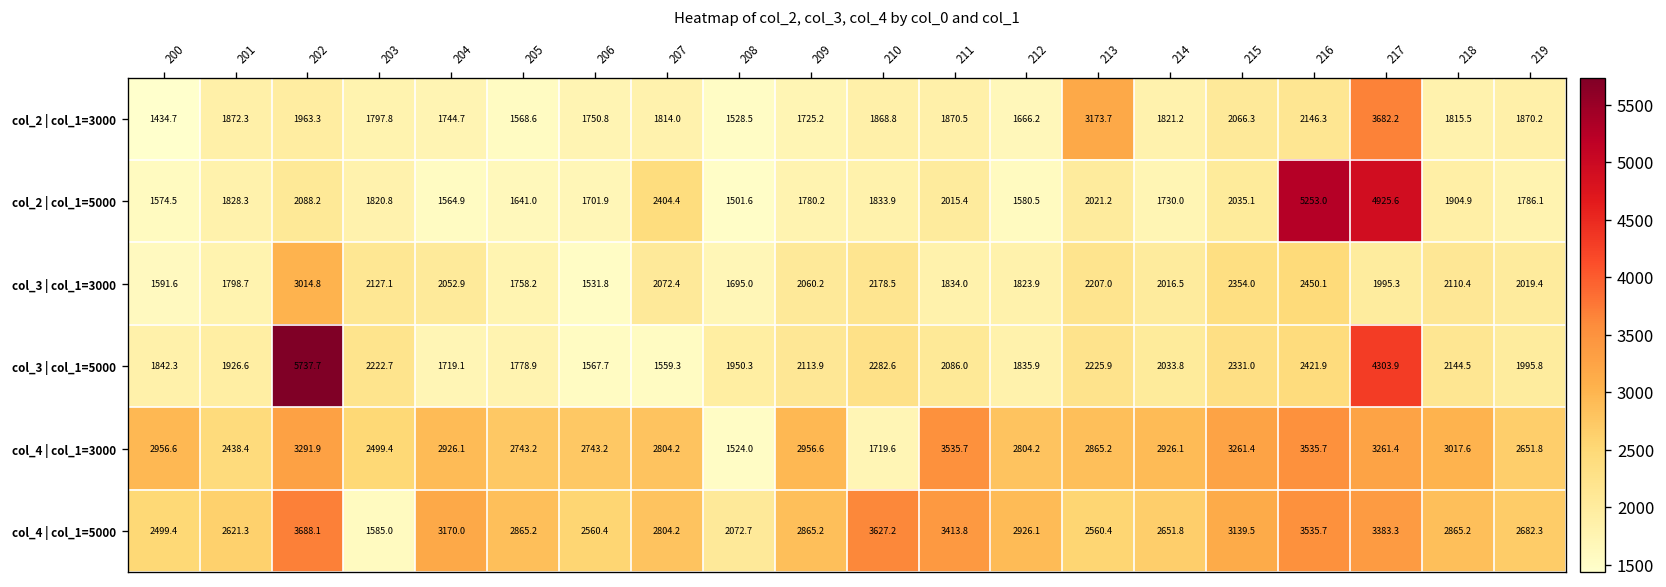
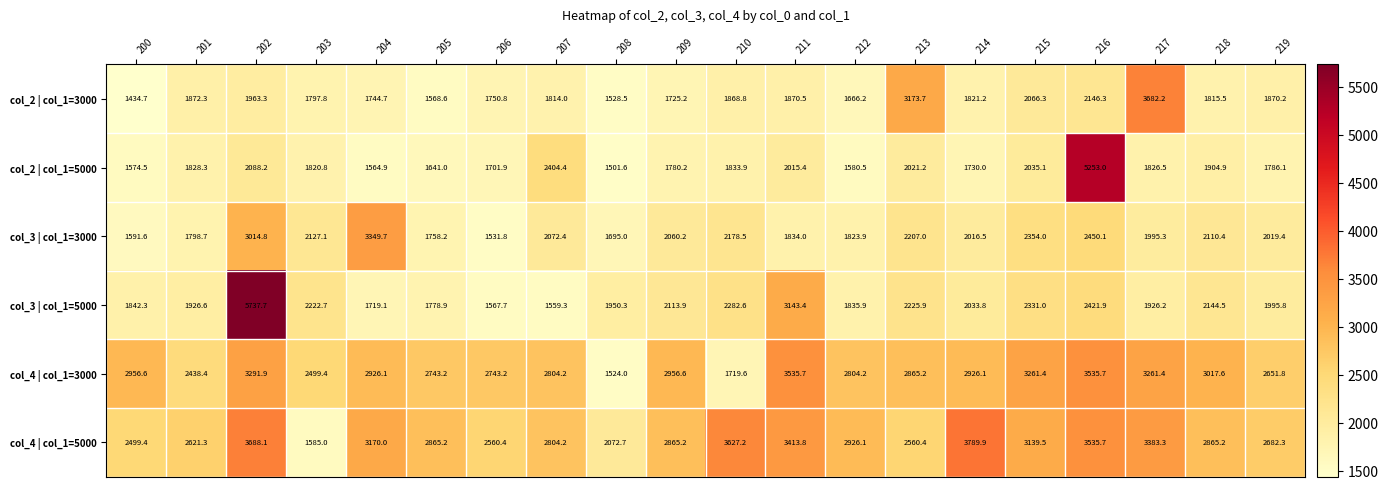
col_2 | col_1=5000, 217: 4925.6 -> 1826.5
col_3 | col_1=3000, 204: 2052.9 -> 3349.7
col_3 | col_1=5000, 211: 2086.0 -> 3143.4
col_3 | col_1=5000, 217: 4303.9 -> 1926.2
col_4 | col_1=5000, 214: 2651.8 -> 3789.9
